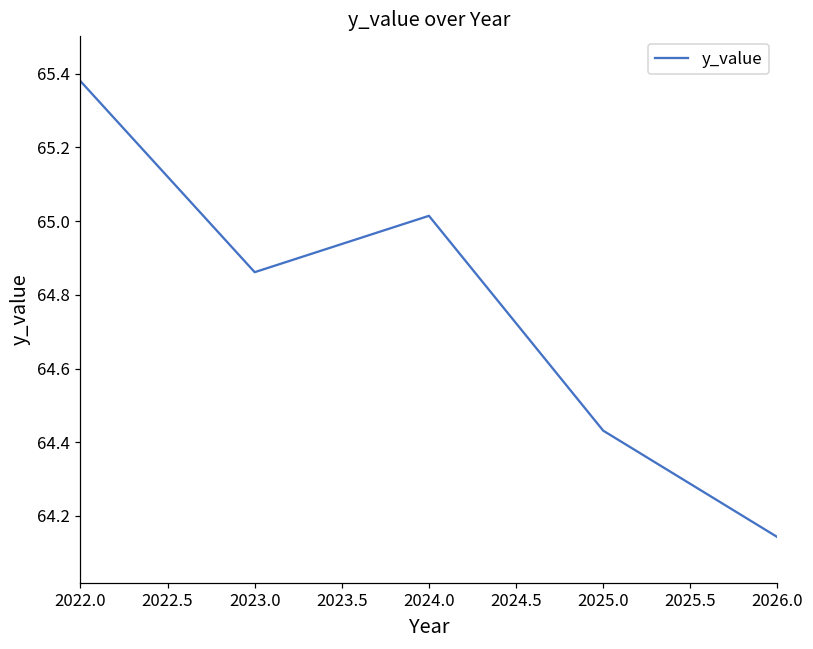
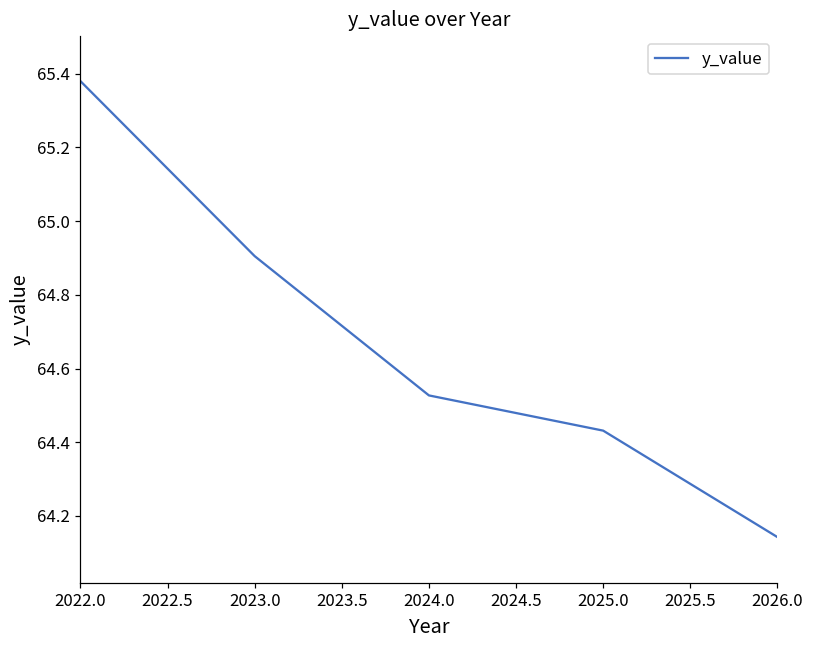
2023.0: 64.86 -> 64.90
2024.0: 65.01 -> 64.53
